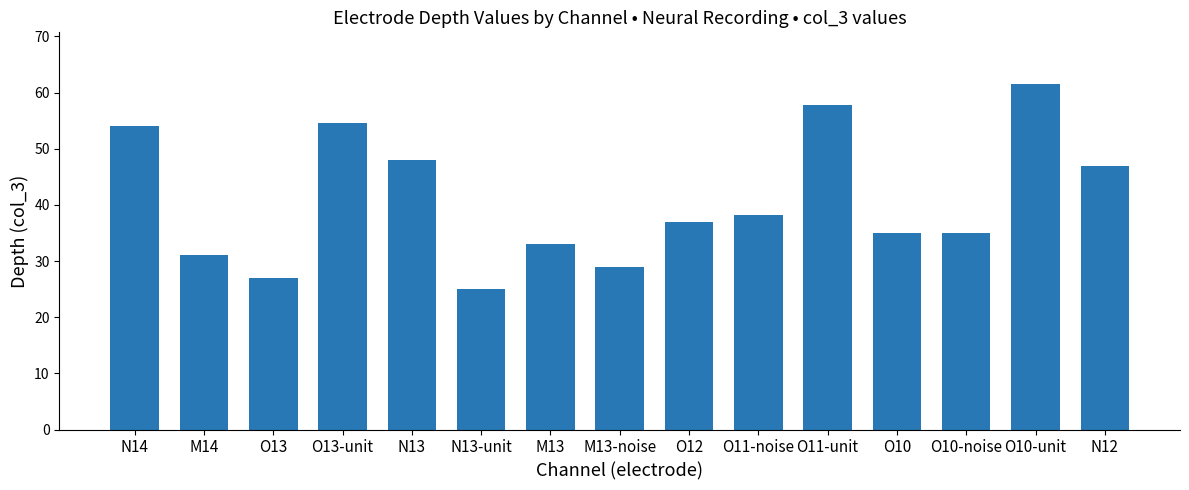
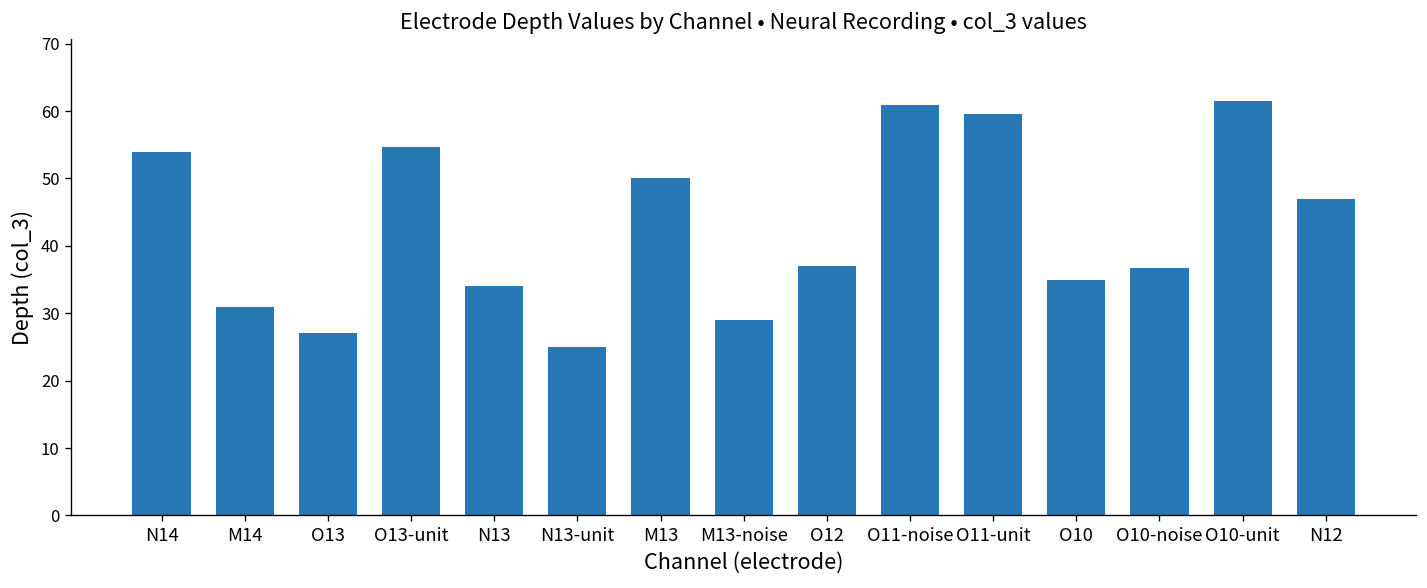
N13: 48 -> 34
M13: 33 -> 50
O11-noise: 38 -> 61
O11-unit: 58 -> 60
O10-noise: 35 -> 37
